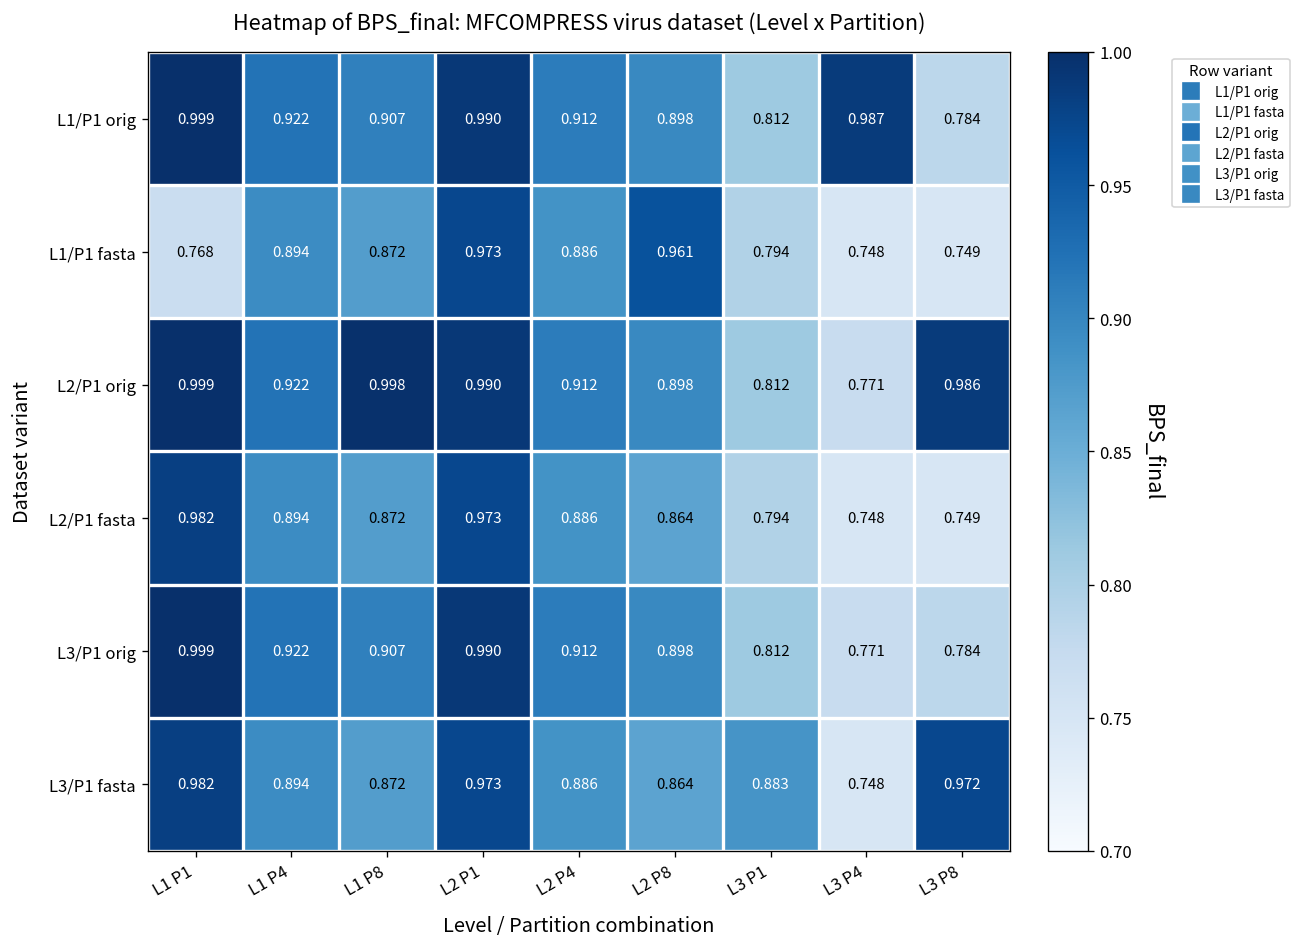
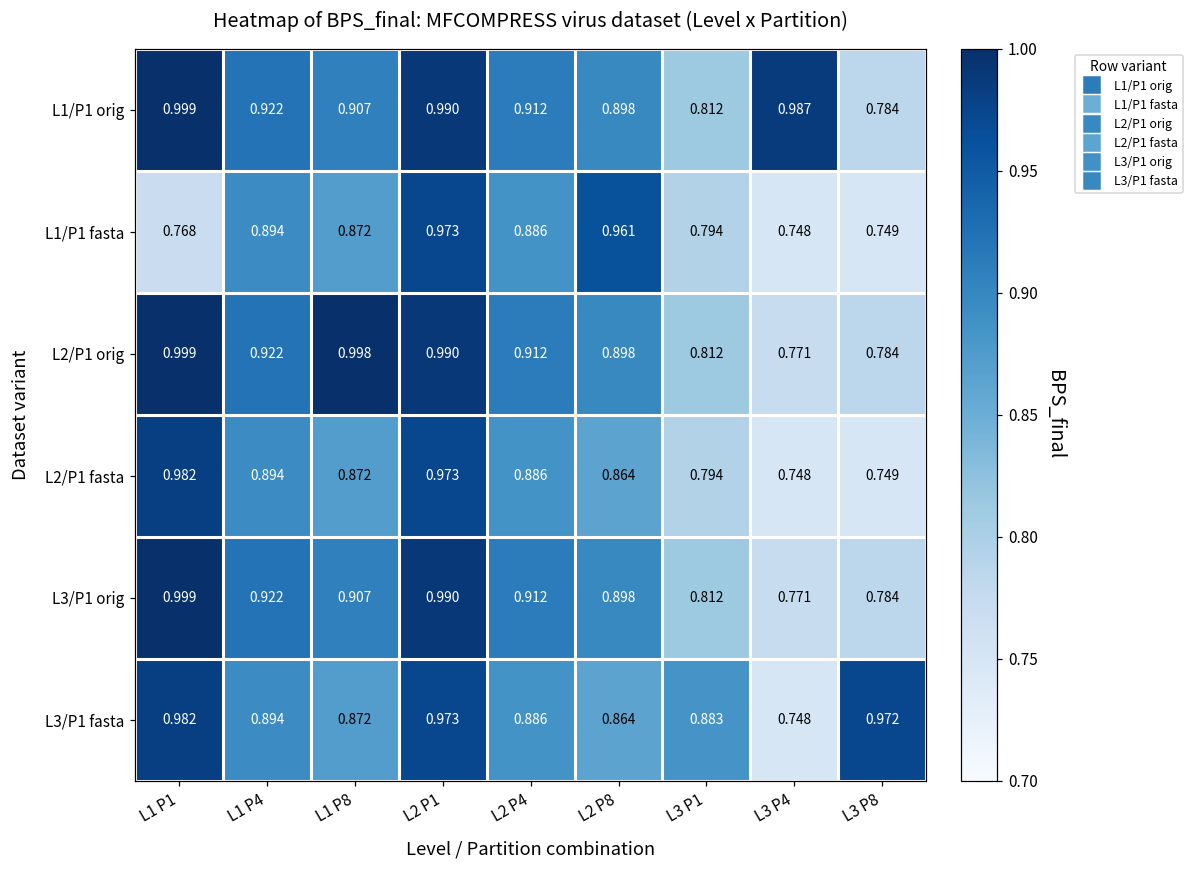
L2/P1 orig, L3 P8: 0.986 -> 0.784
